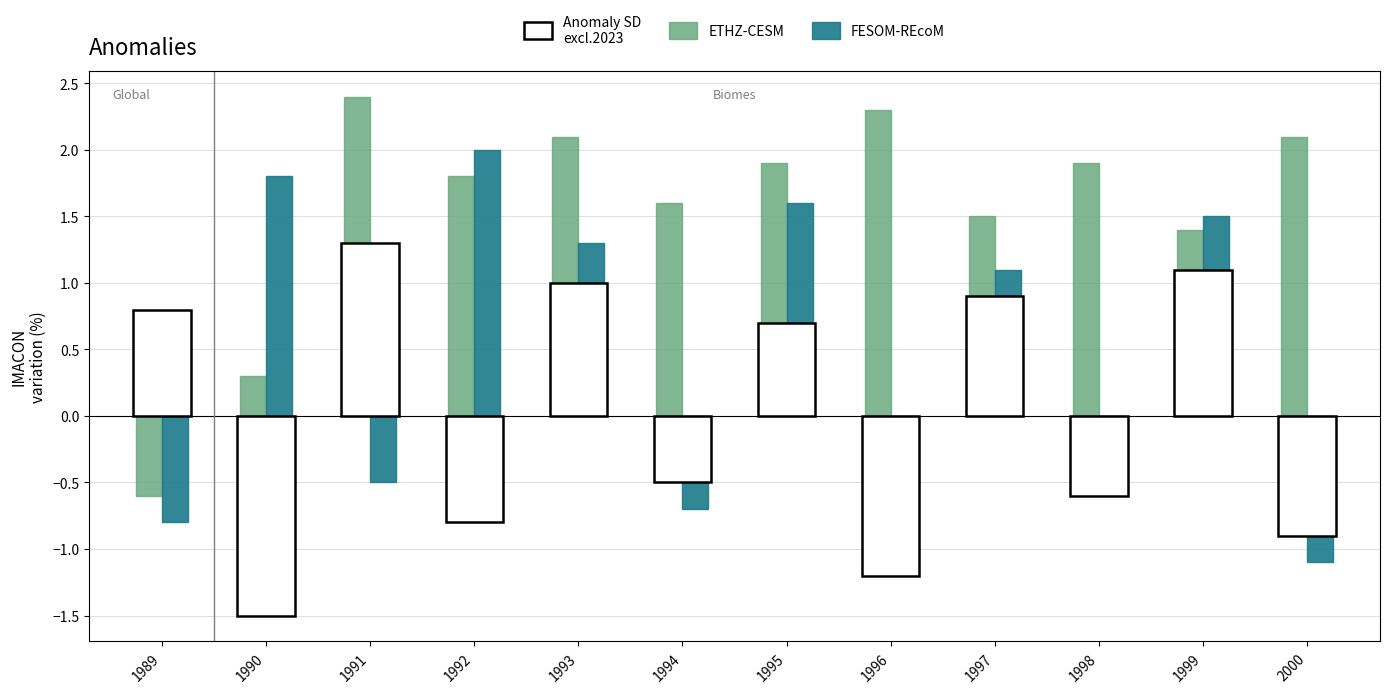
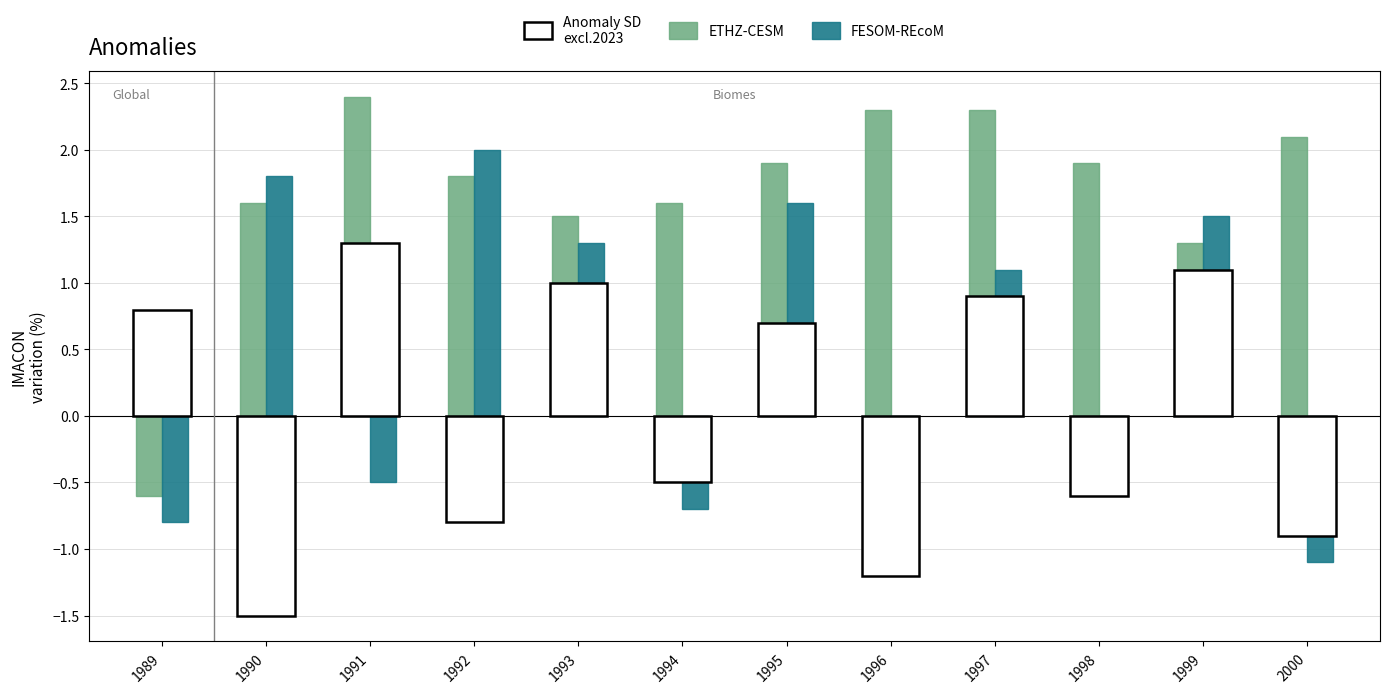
ETHZ-CESM, 1990: 0.3 -> 1.6
ETHZ-CESM, 1993: 2.1 -> 1.5
ETHZ-CESM, 1997: 1.5 -> 2.3
ETHZ-CESM, 1999: 1.4 -> 1.3
